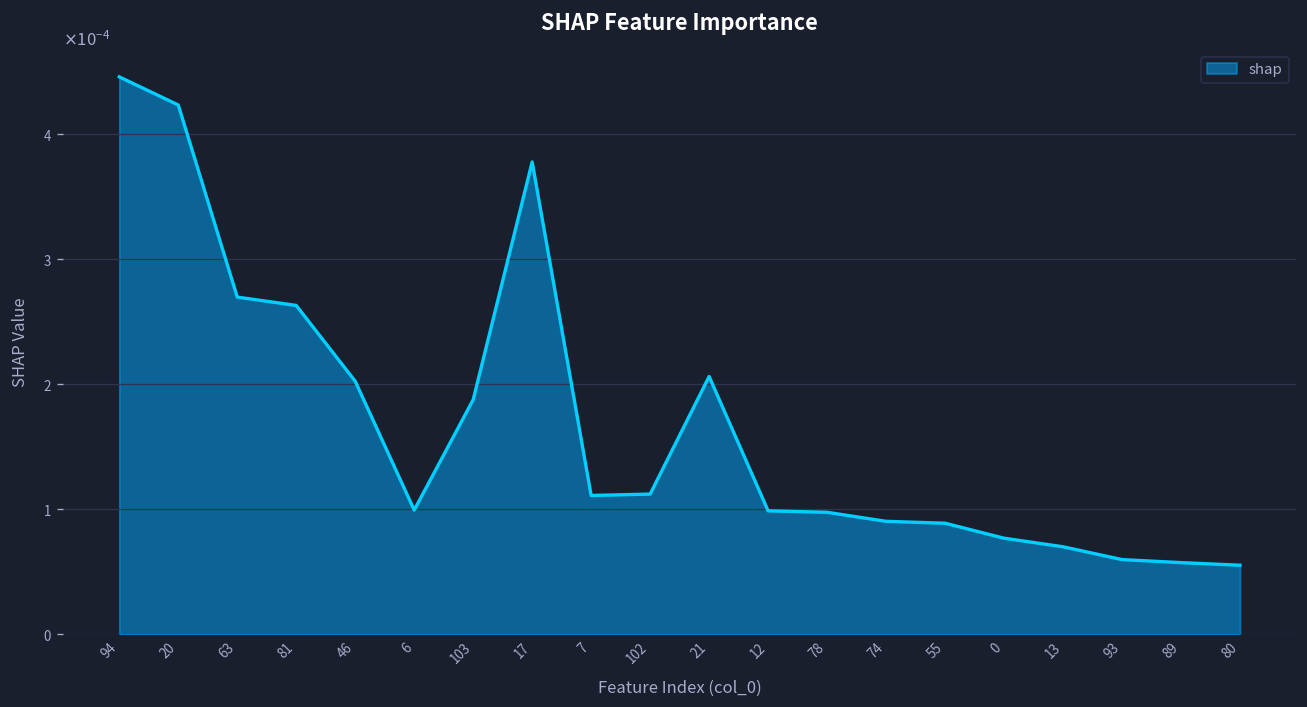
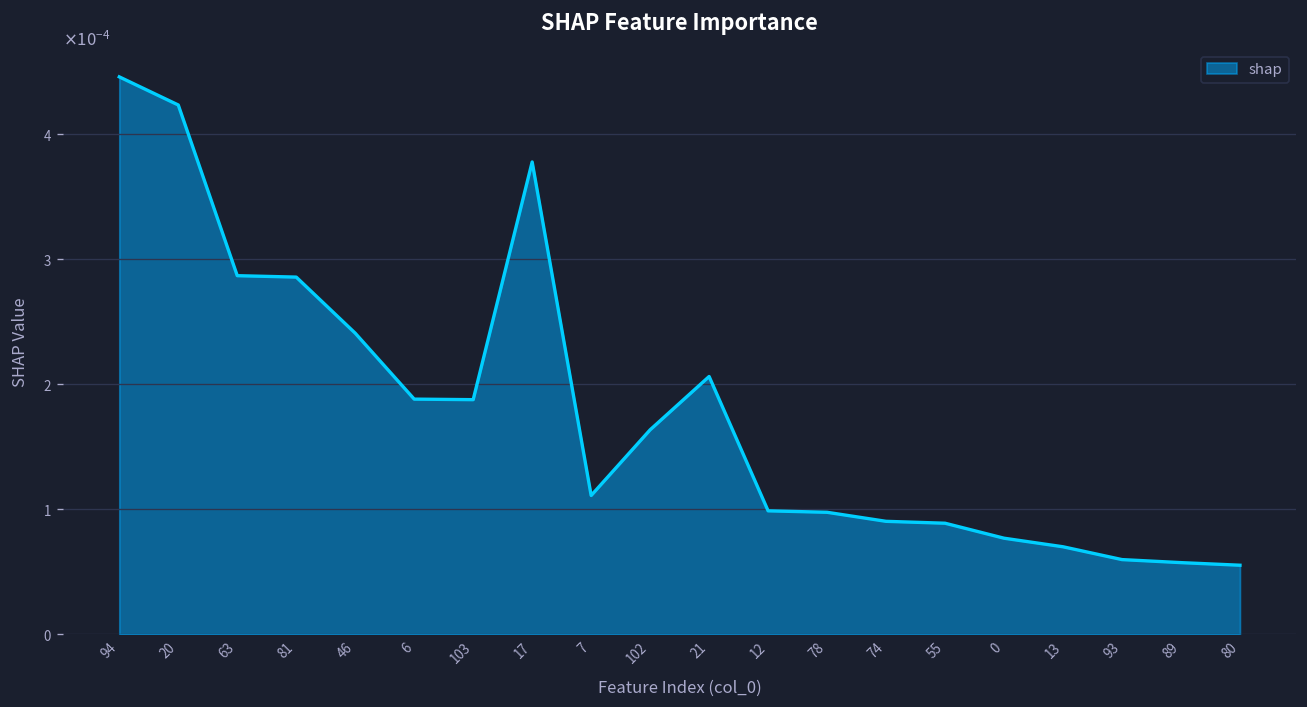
63: 0.000269 -> 0.000287
81: 0.000263 -> 0.000285
46: 0.000202 -> 0.000241
6: 0.000099 -> 0.000188
102: 0.000112 -> 0.000163
